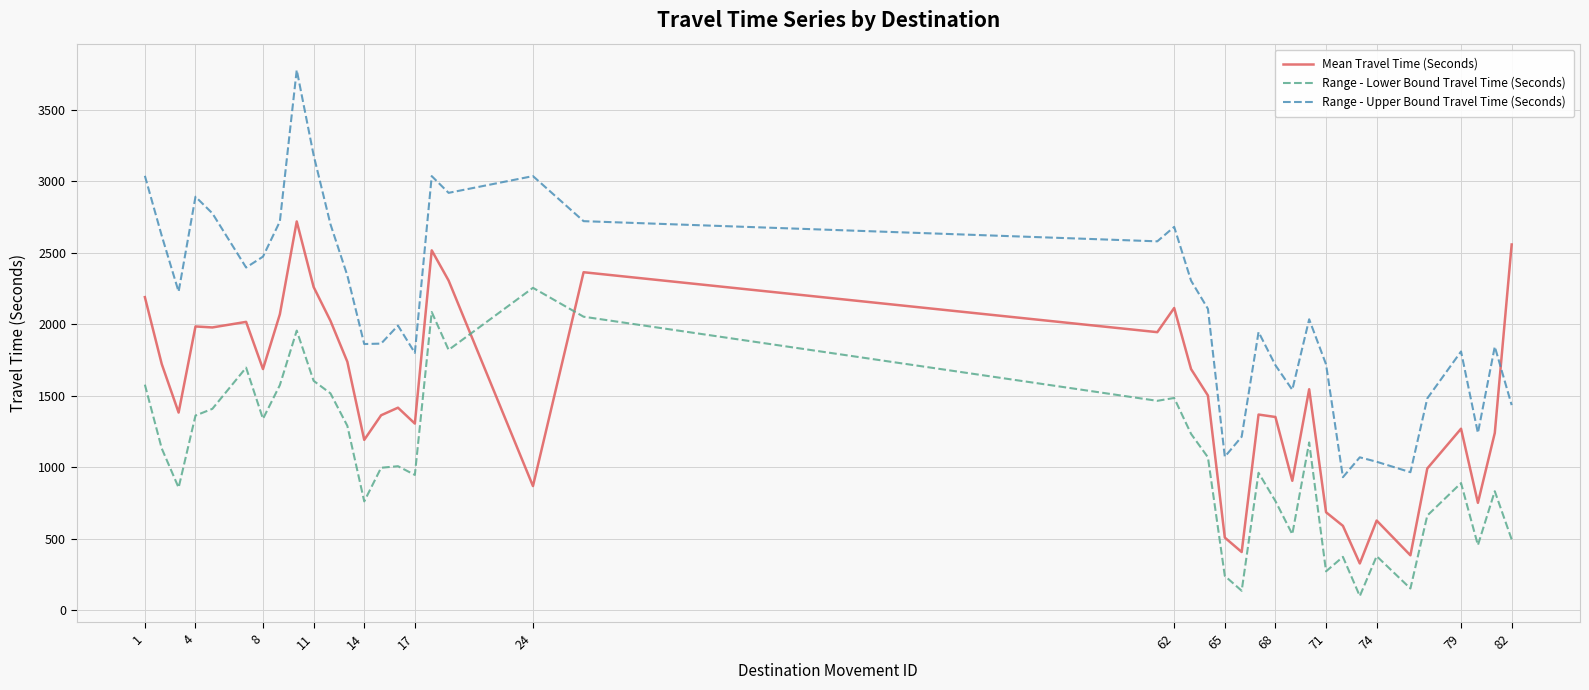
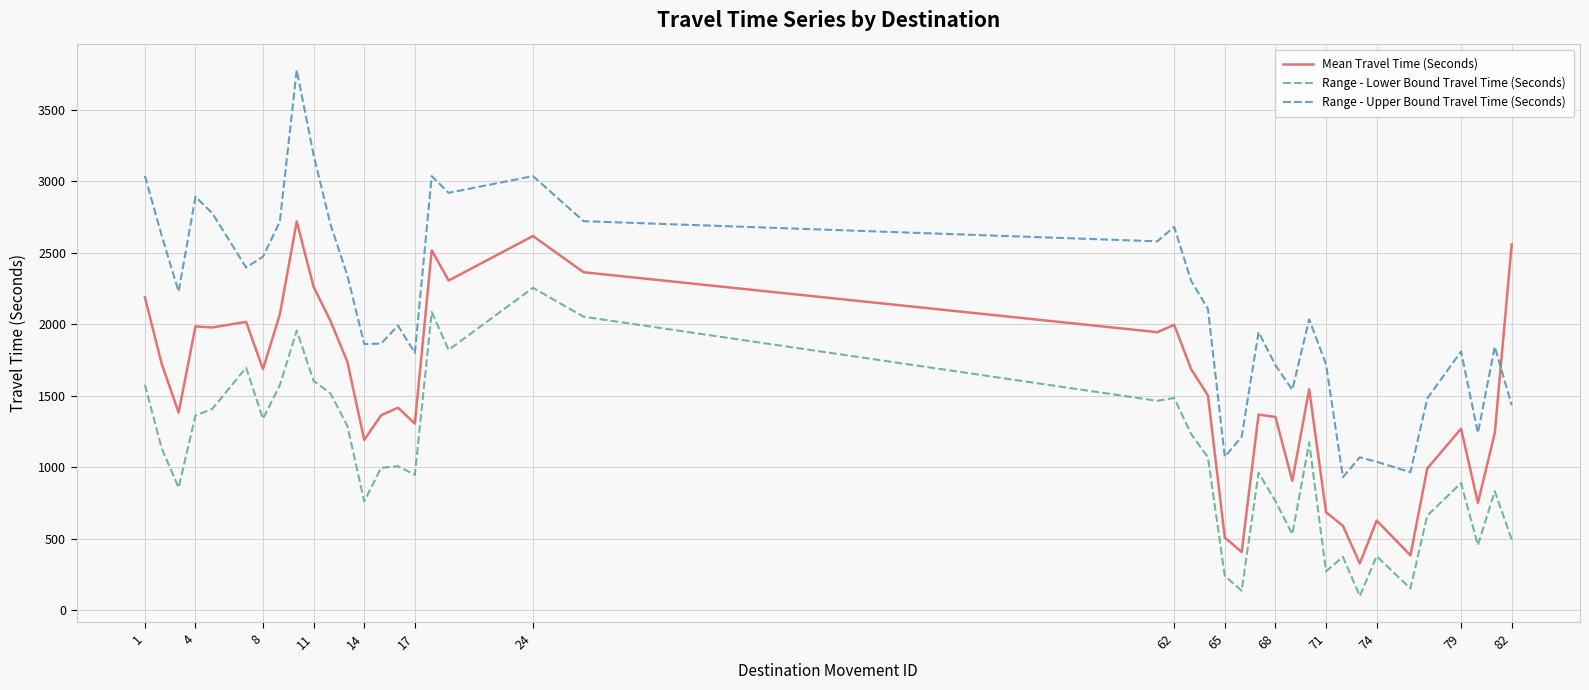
Mean Travel Time (Seconds), 24: 870 -> 2620
Mean Travel Time (Seconds), 62: 2110 -> 2000
